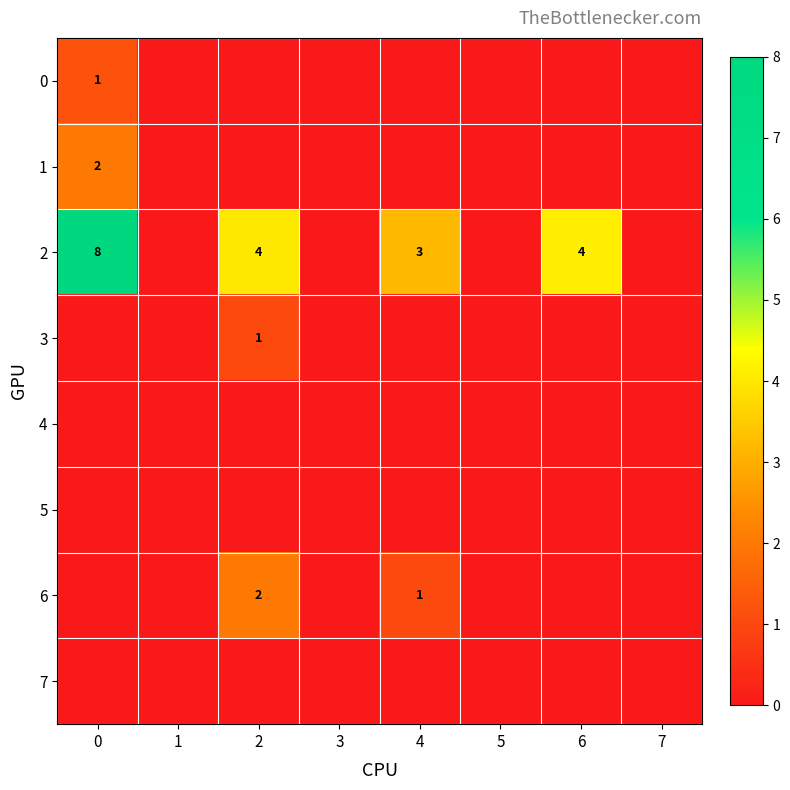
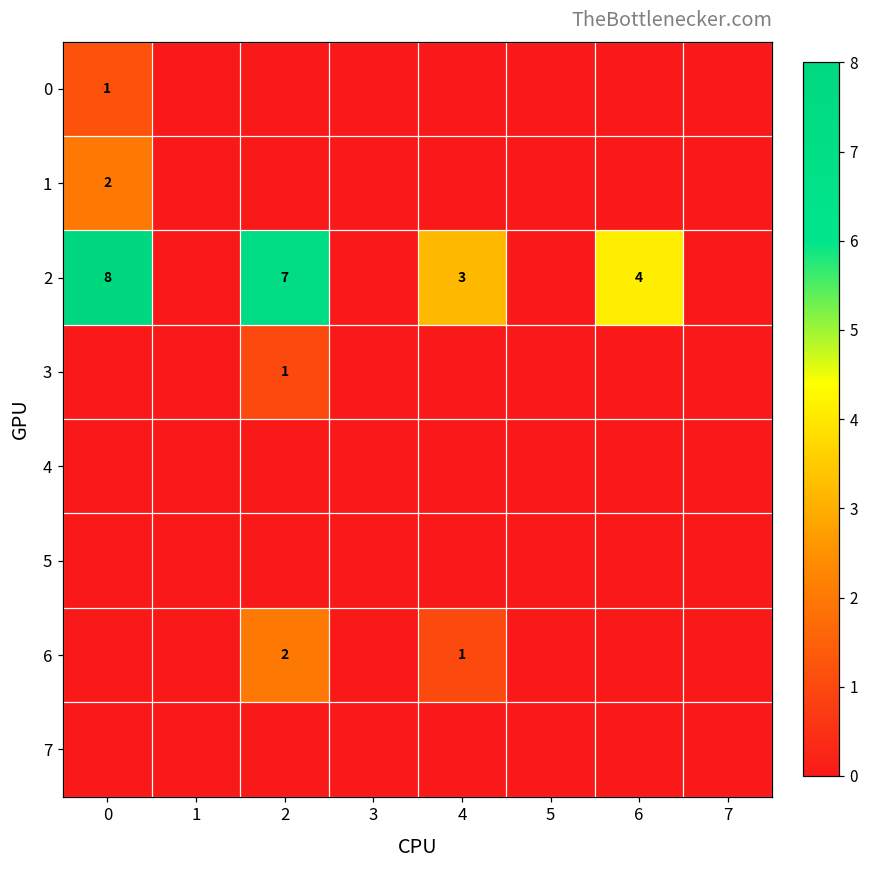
2, 2: 4 -> 7
